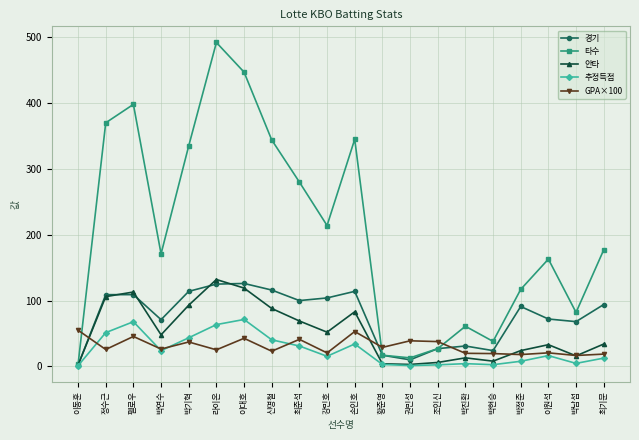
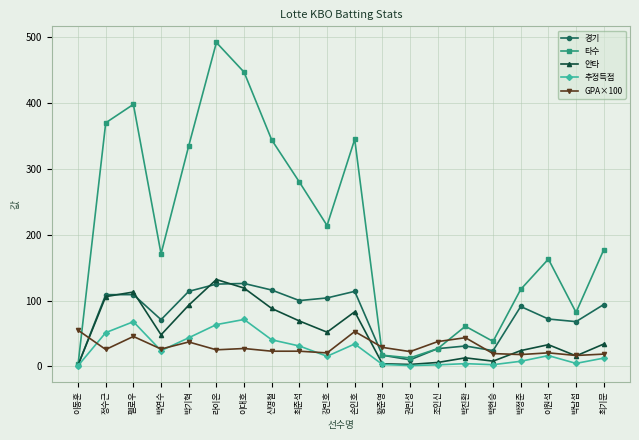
GPA×100, 이대호: 40 -> 30
GPA×100, 최준석: 40 -> 20
GPA×100, 권민성: 40 -> 20
GPA×100, 박진환: 20 -> 40
